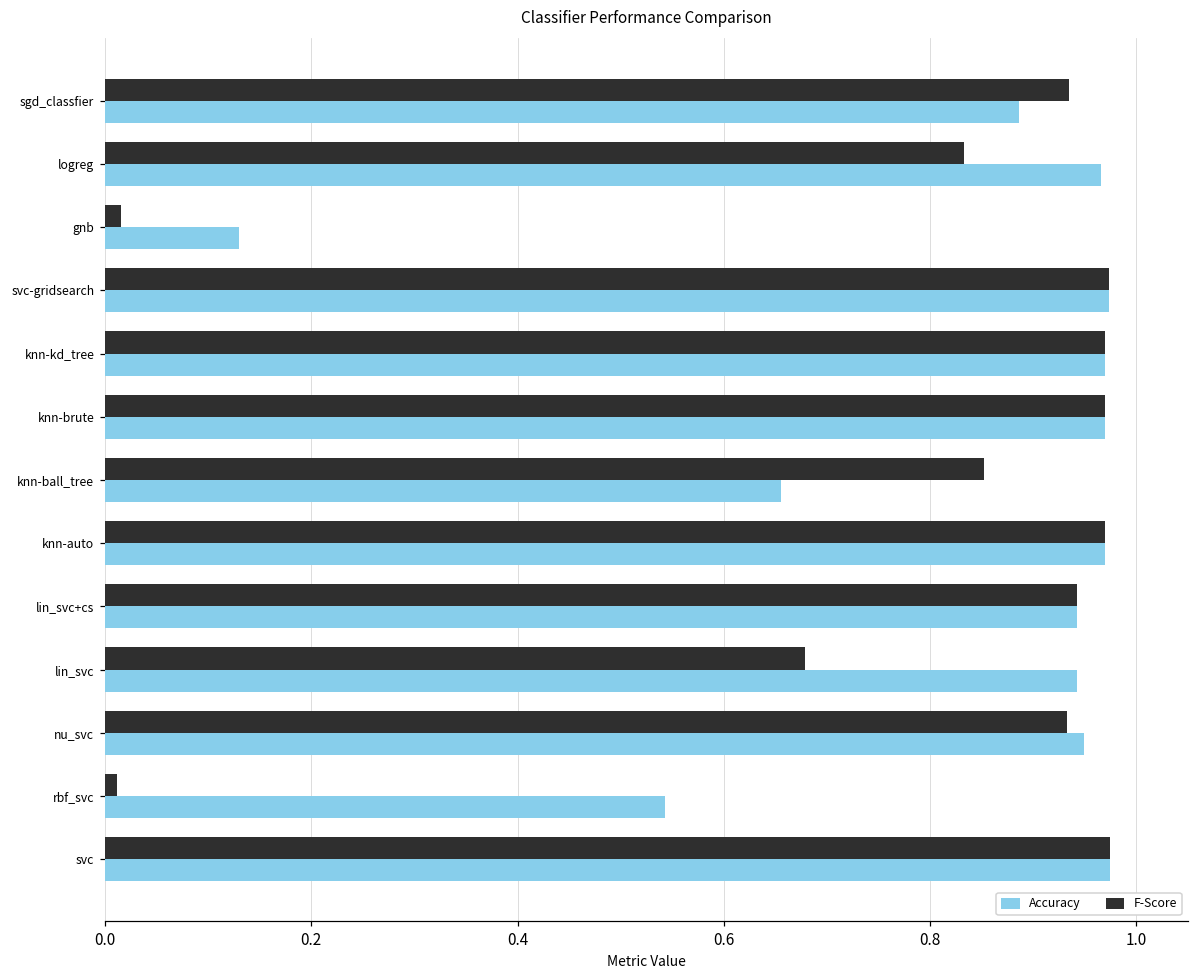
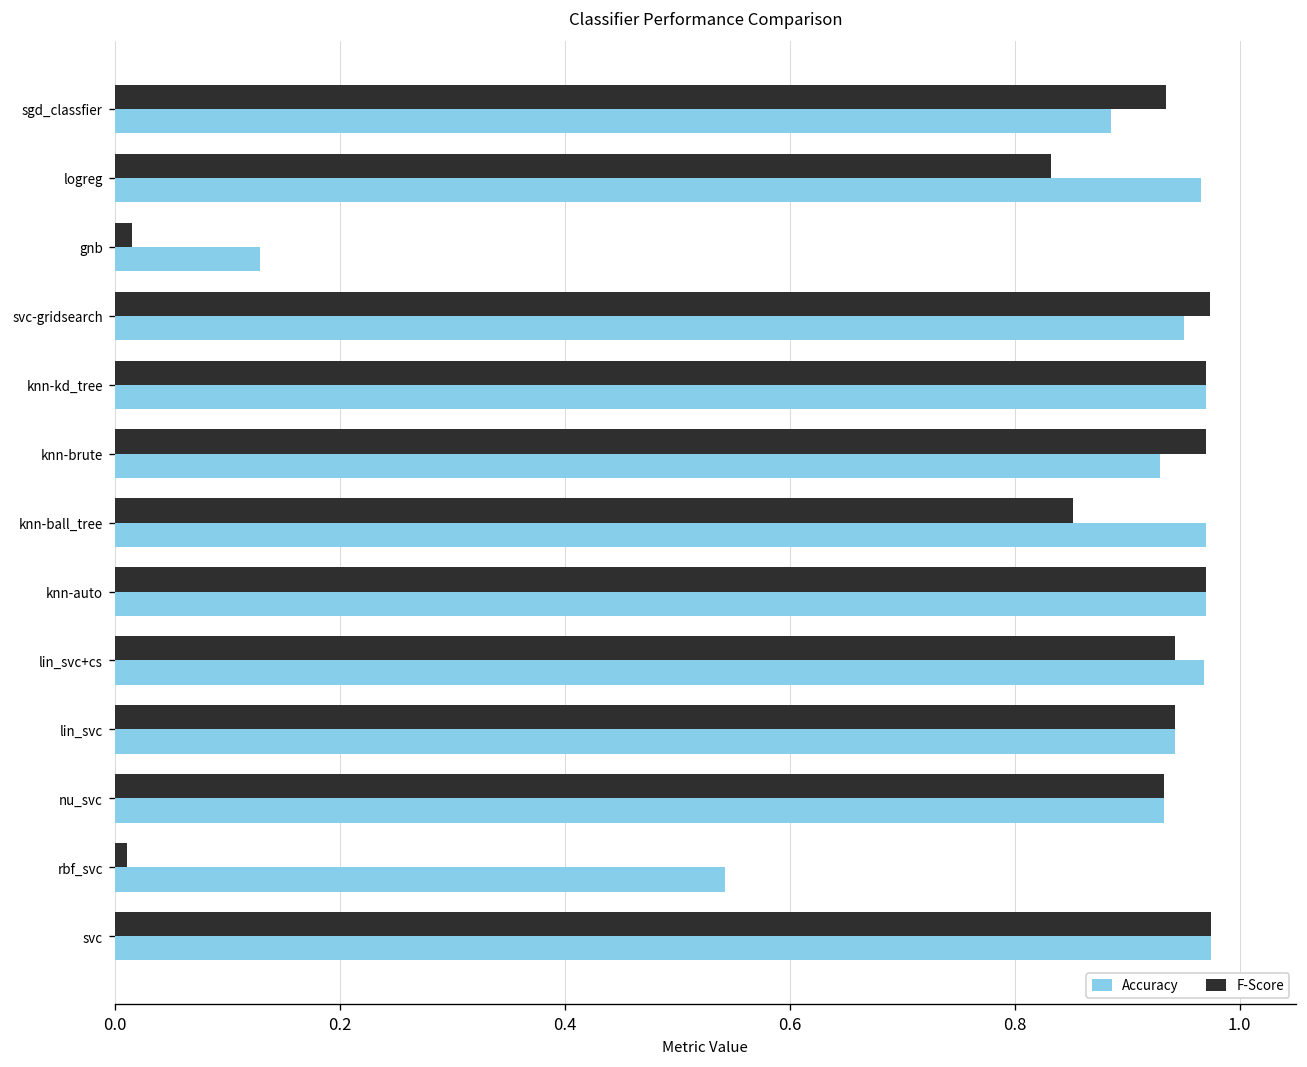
Accuracy, svc-gridsearch: 0.97 -> 0.95
Accuracy, knn-brute: 0.97 -> 0.93
Accuracy, knn-ball_tree: 0.66 -> 0.97
Accuracy, lin_svc+cs: 0.94 -> 0.97
F-Score, lin_svc: 0.68 -> 0.94
Accuracy, nu_svc: 0.95 -> 0.93
